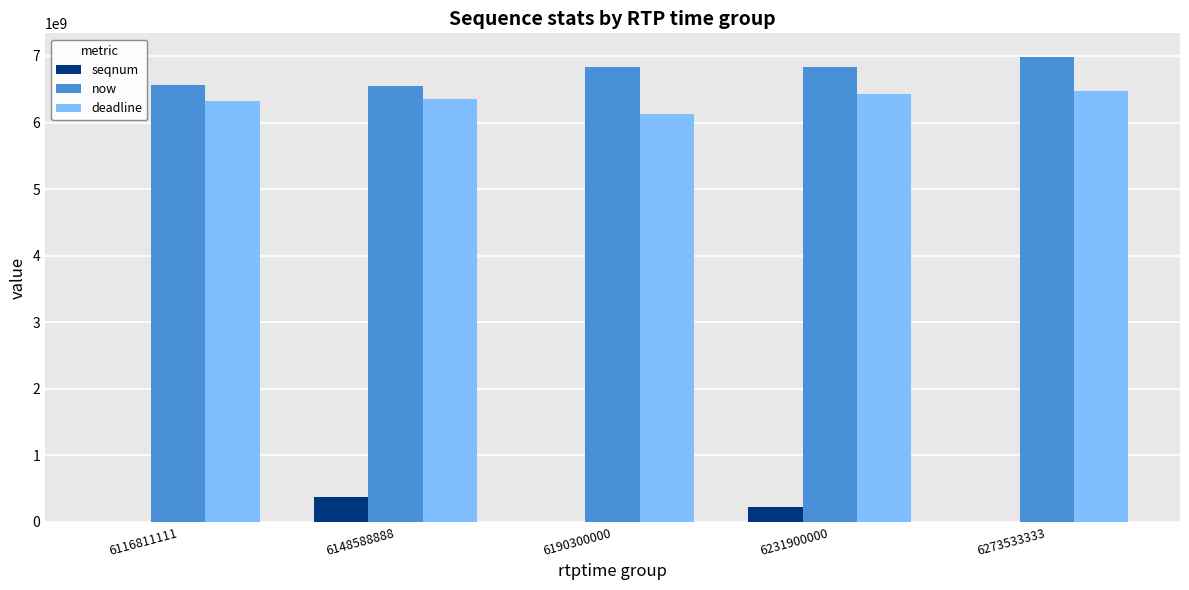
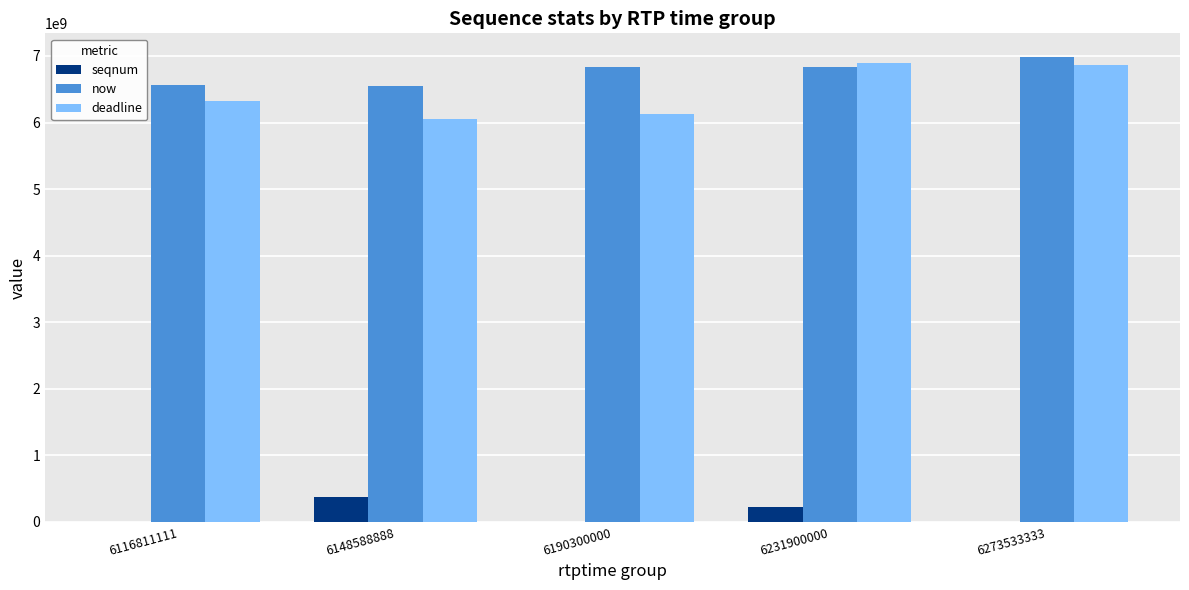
deadline, 6148588888: 6300000000 -> 6100000000
deadline, 6231900000: 6400000000 -> 6900000000
deadline, 6273533333: 6500000000 -> 6900000000
